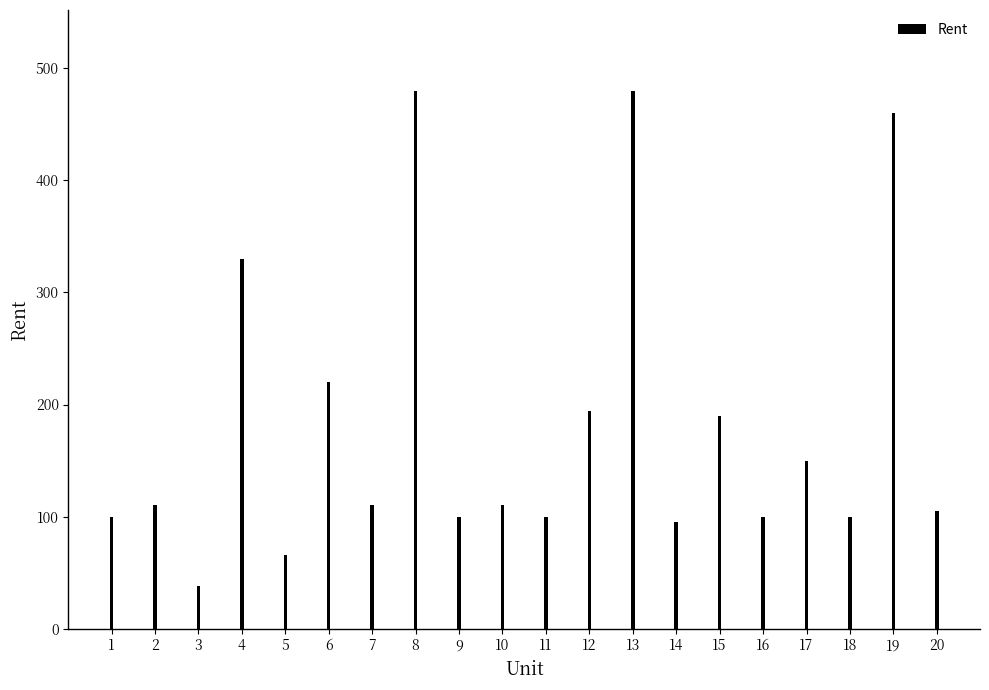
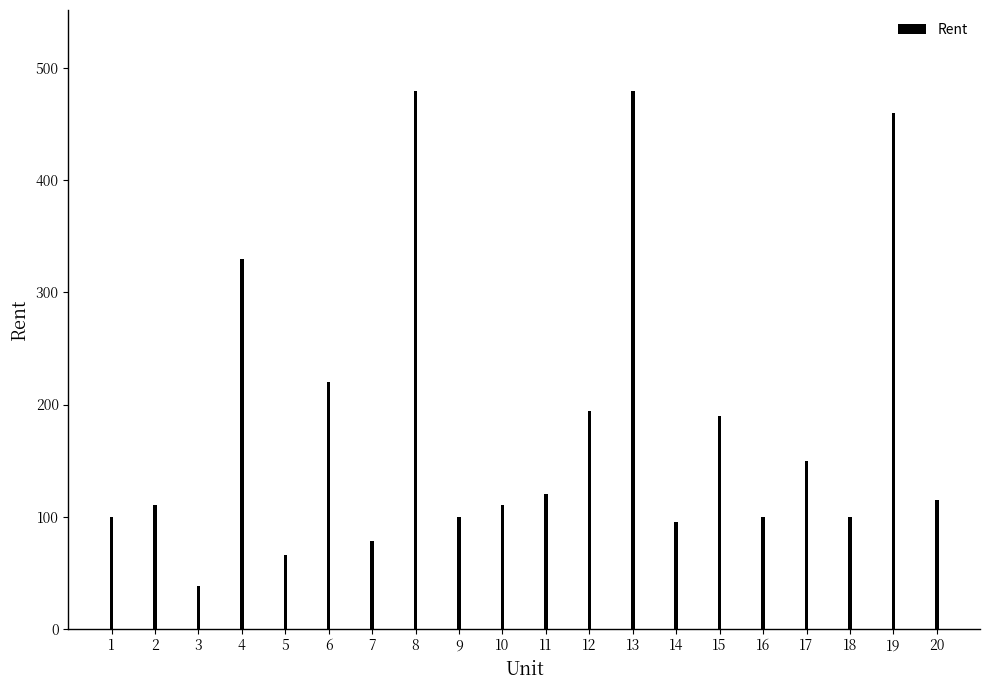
7: 110 -> 78
11: 100 -> 120
20: 105 -> 115
